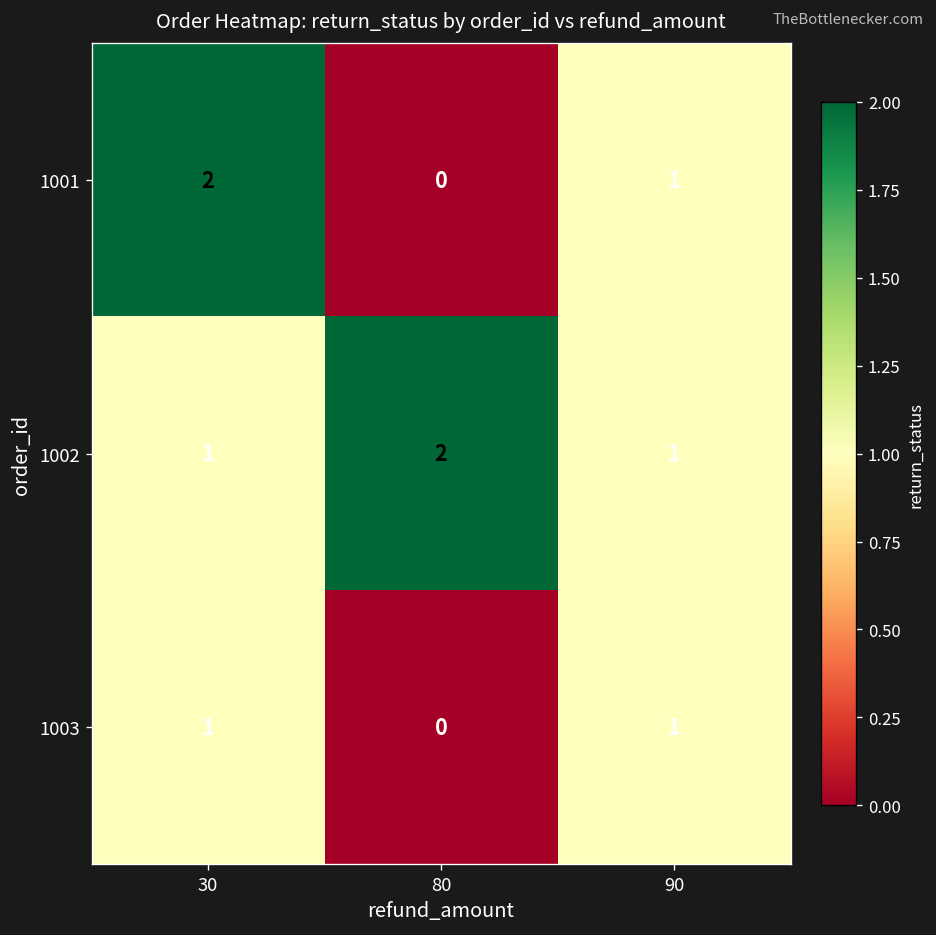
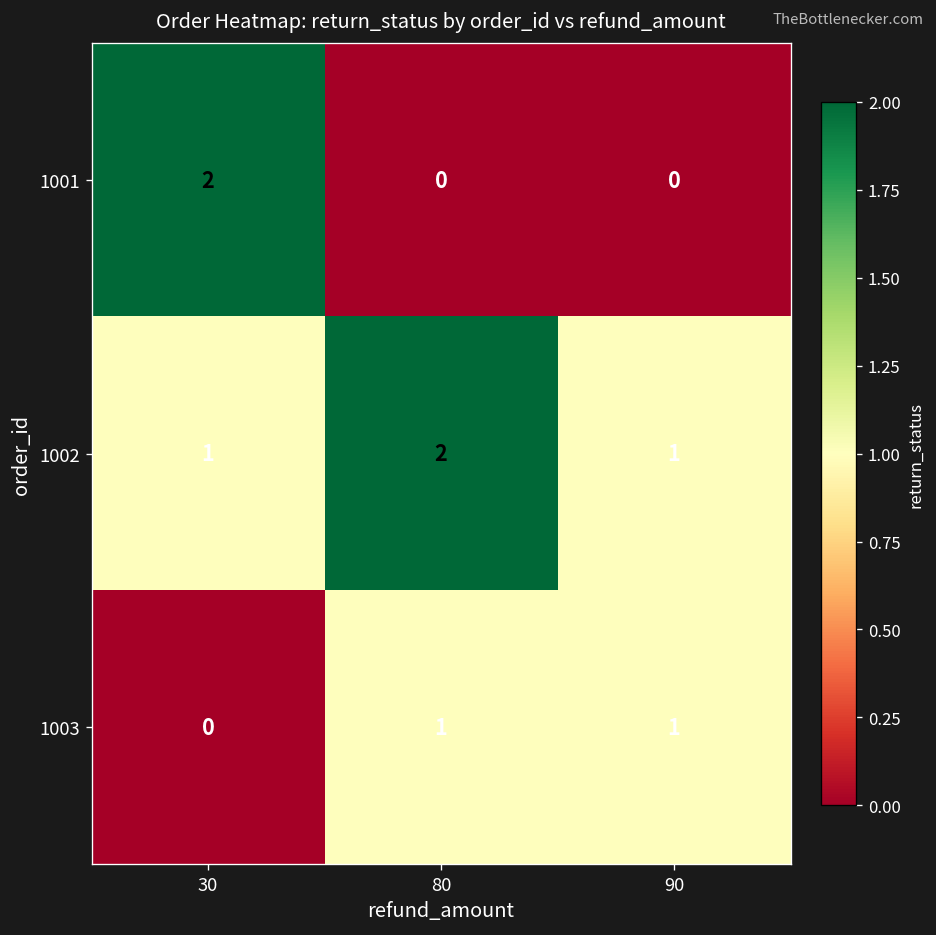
1001, 90: 1 -> 0
1003, 30: 1 -> 0
1003, 80: 0 -> 1
